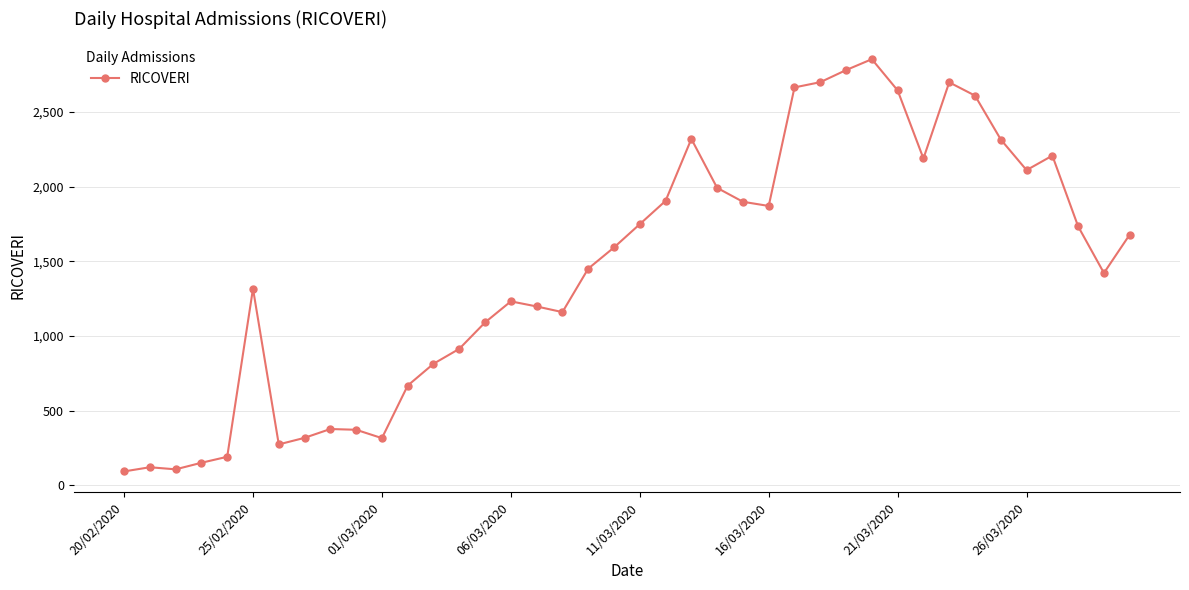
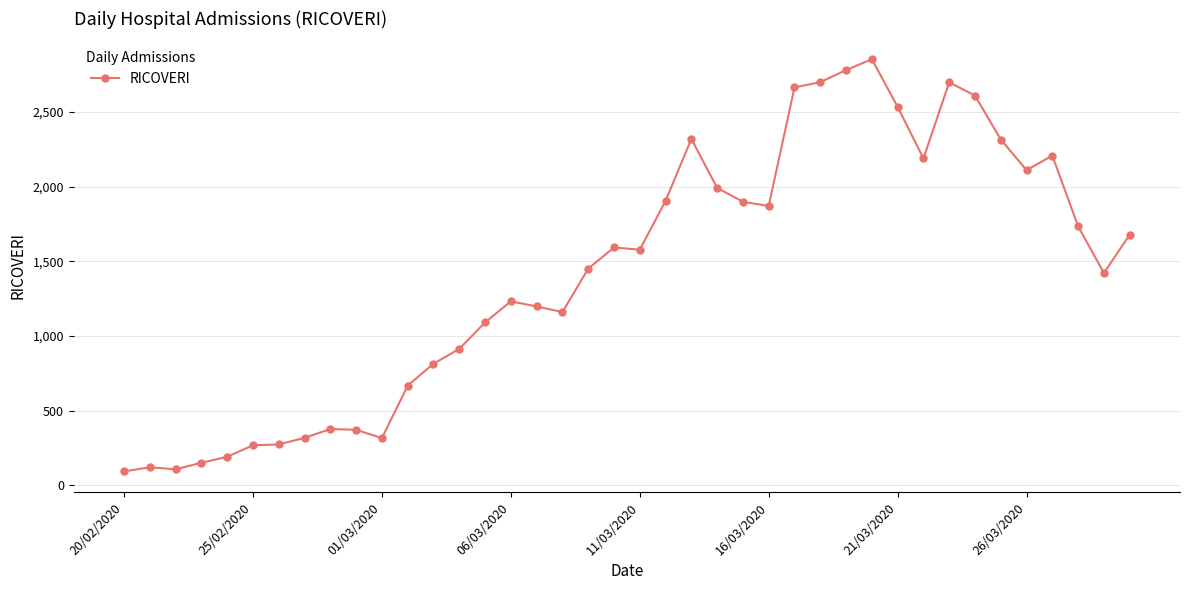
25/02/2020: 1,320 -> 270
11/03/2020: 1,750 -> 1,580
21/03/2020: 2,640 -> 2,530
